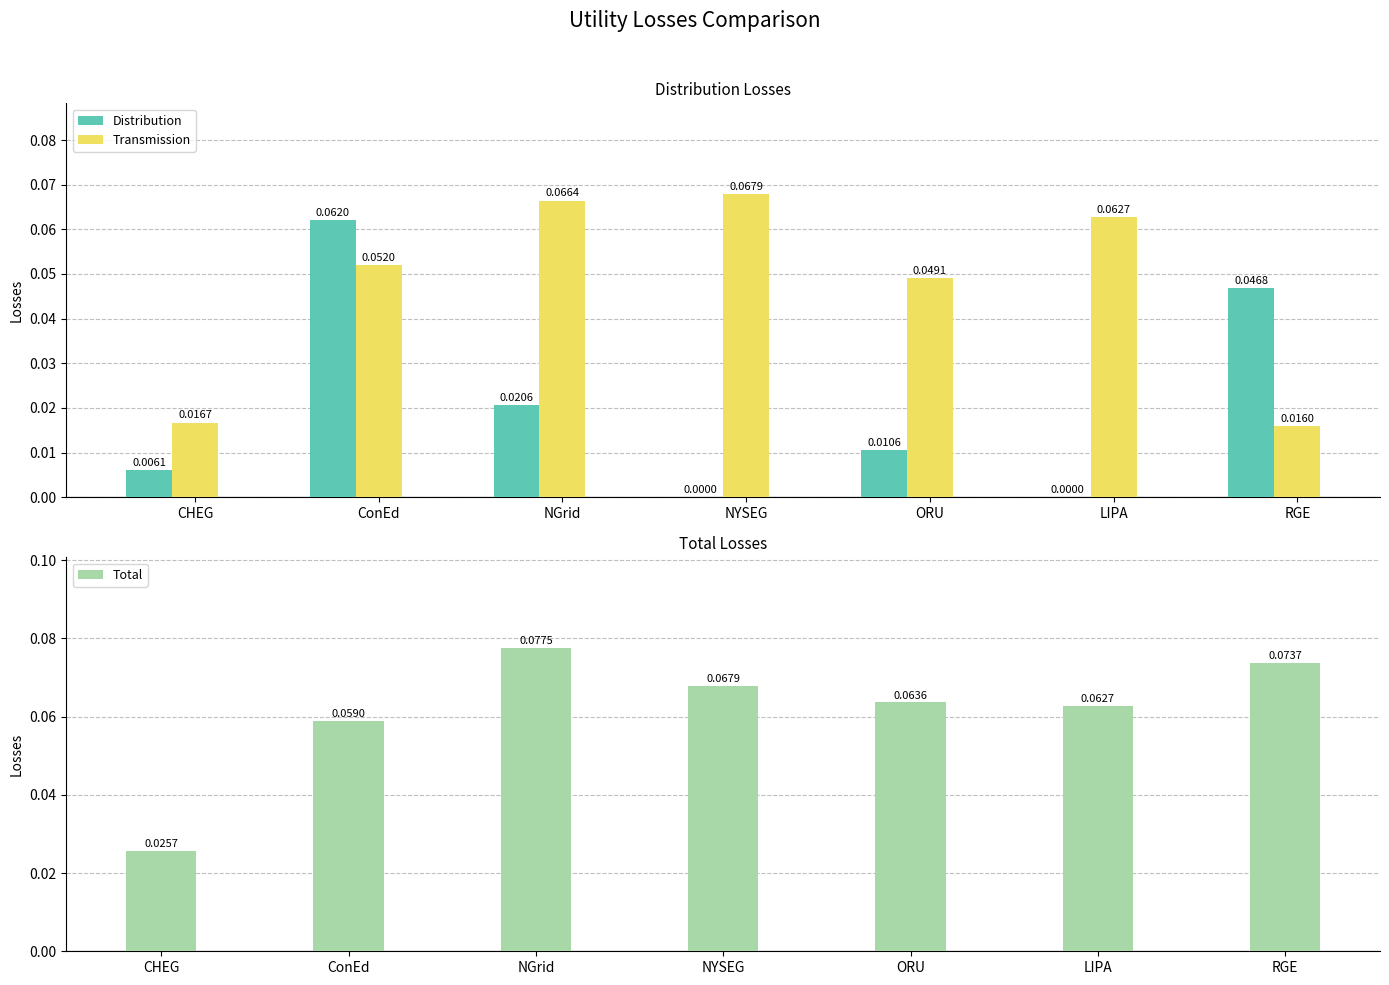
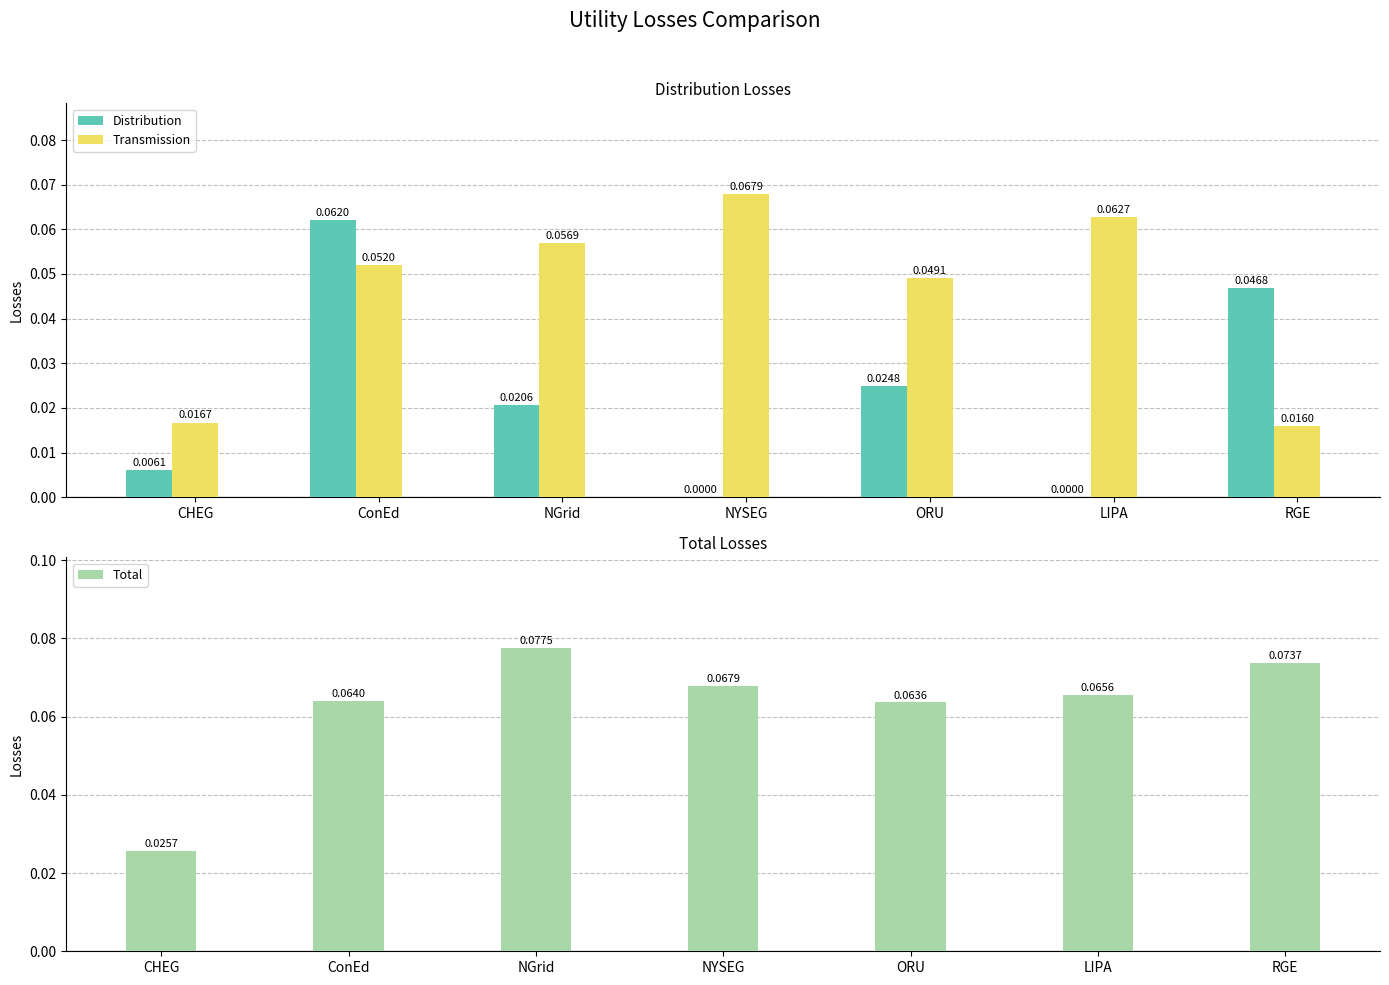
Distribution Losses, Transmission, NGrid: 0.0664 -> 0.0569
Distribution Losses, Distribution, ORU: 0.0106 -> 0.0248
Total Losses, ConEd: 0.0590 -> 0.0640
Total Losses, LIPA: 0.0627 -> 0.0656
